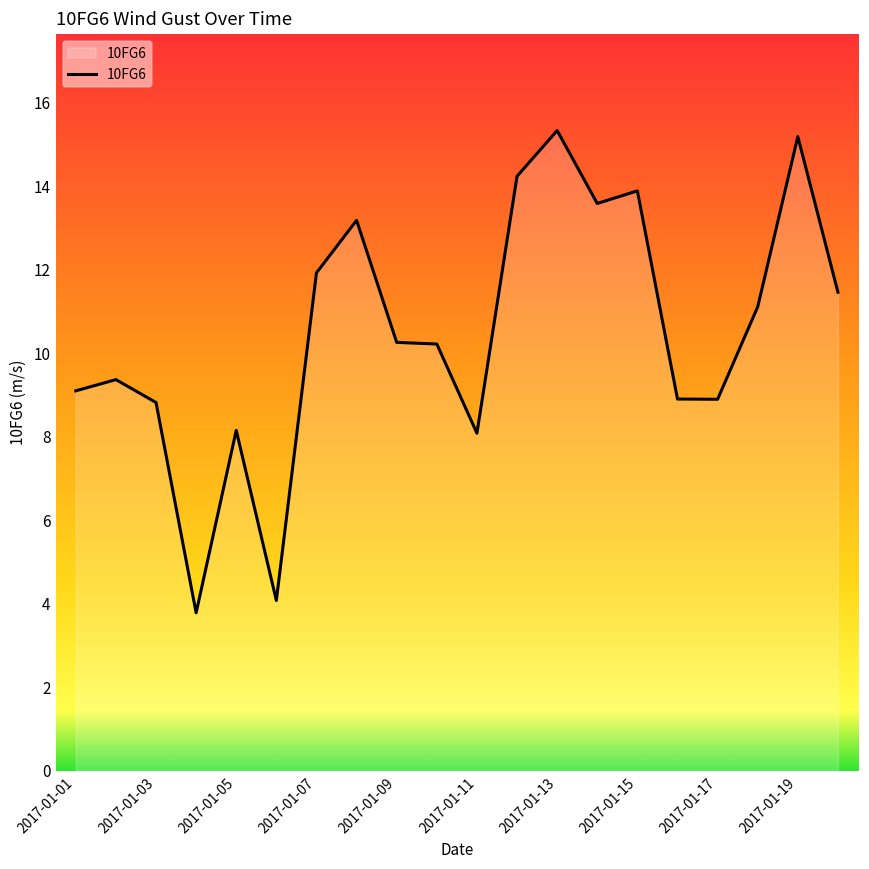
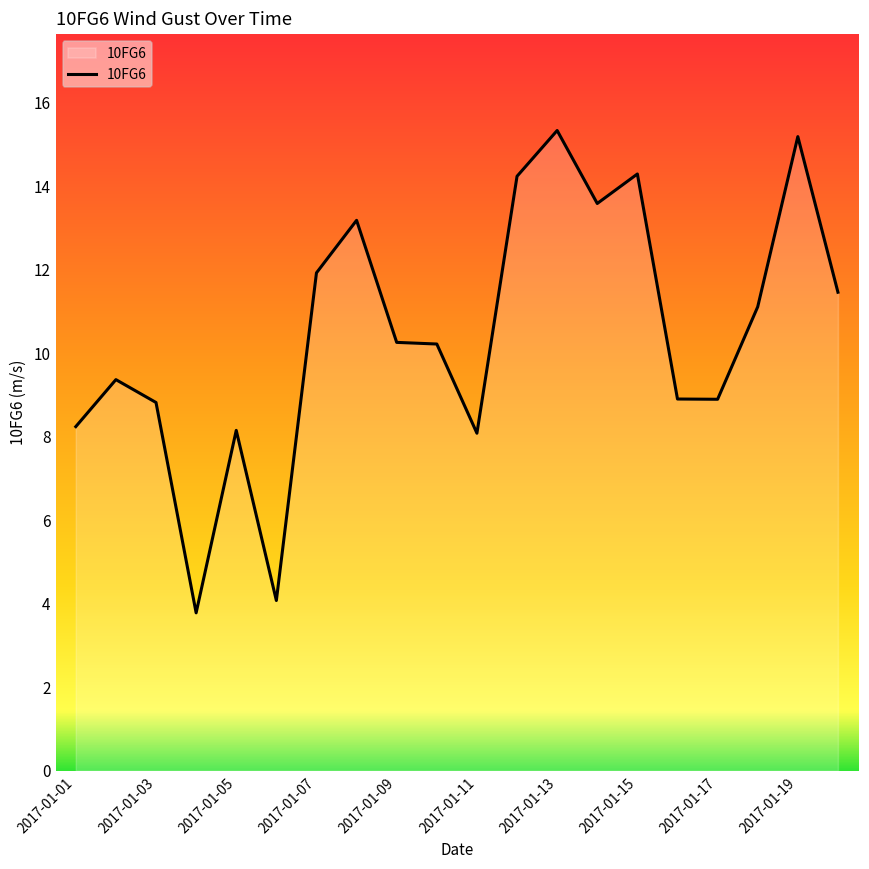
2017-01-01: 9.1 -> 8.2
2017-01-15: 13.9 -> 14.3
